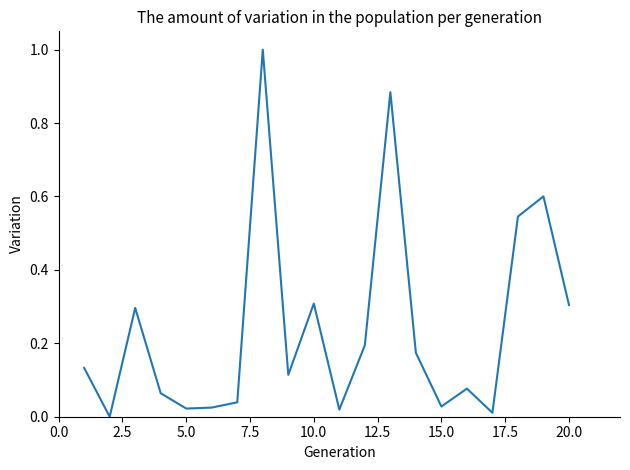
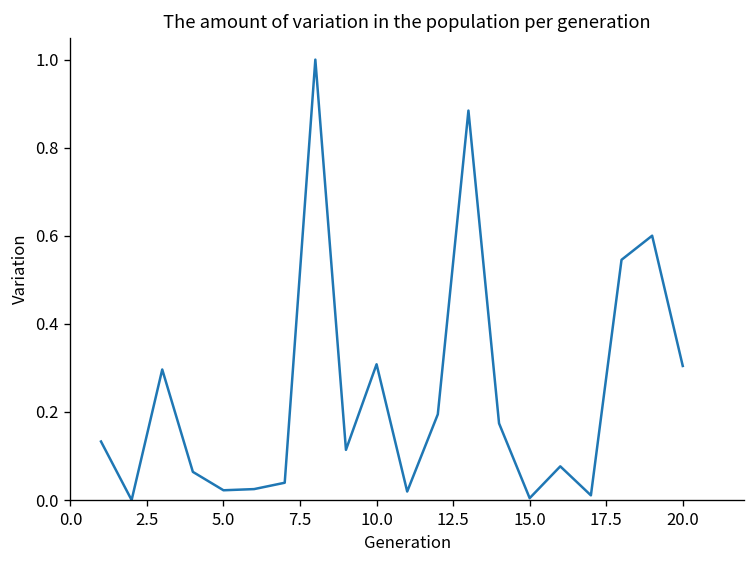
15.0: 0.03 -> 0.00
